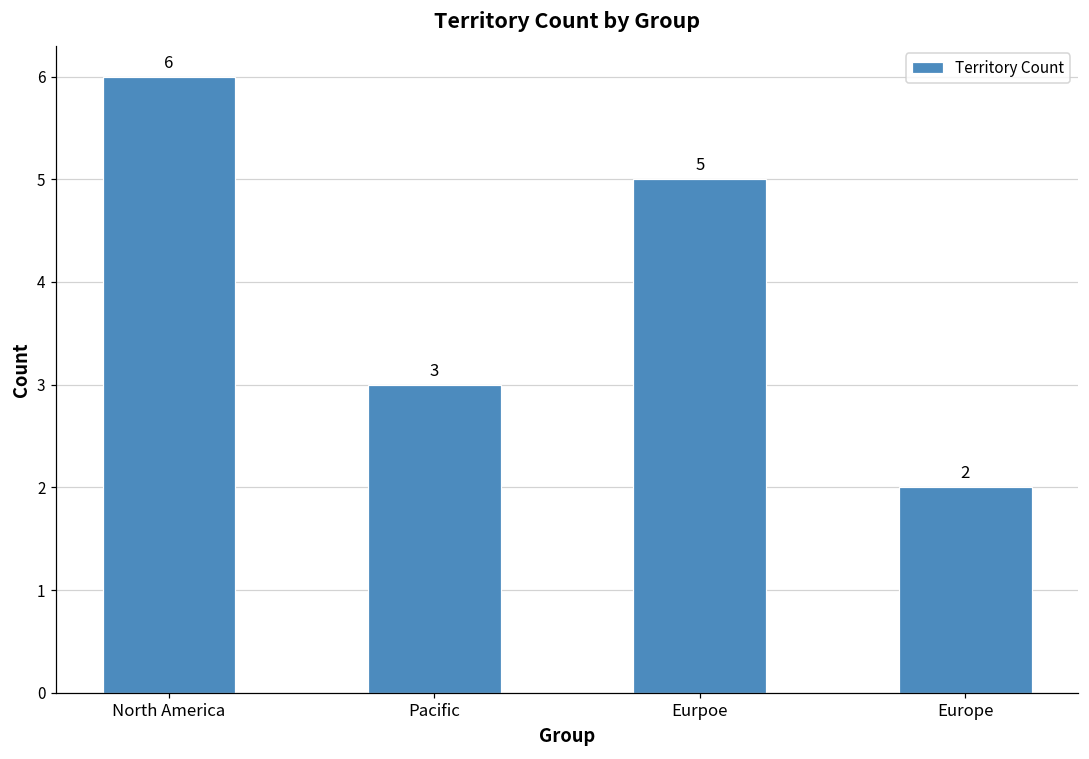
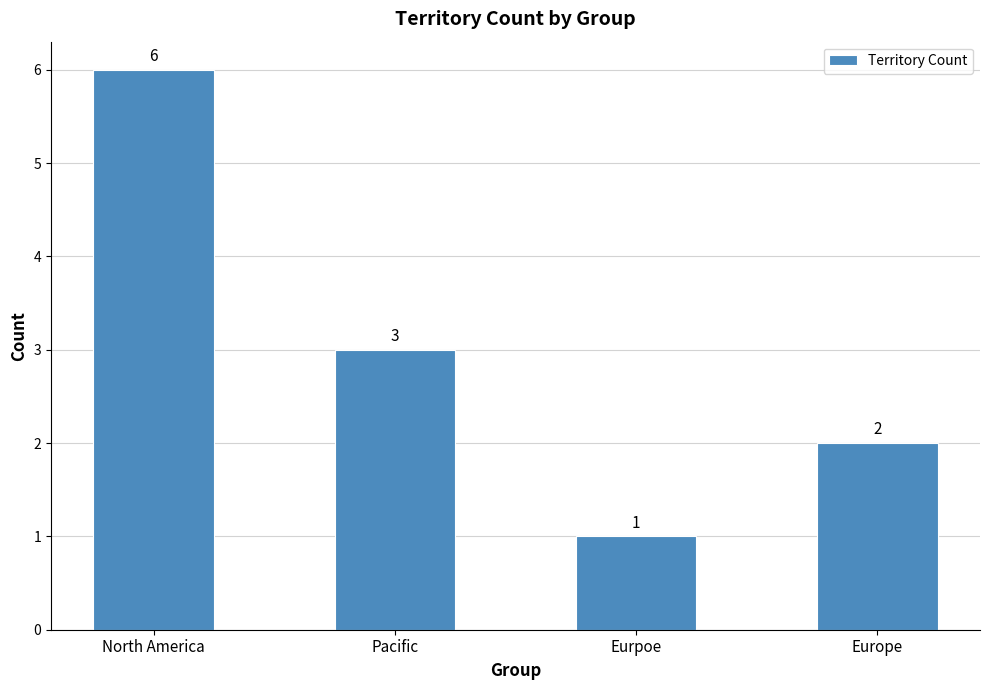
Eurpoe: 5 -> 1
